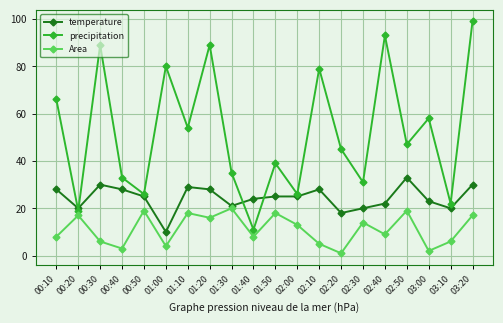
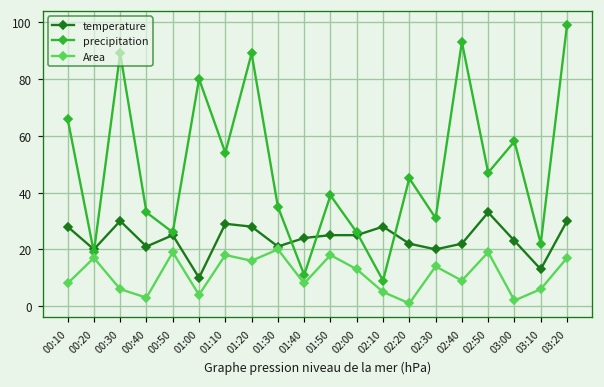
temperature, 00:40: 28 -> 21
precipitation, 02:10: 79 -> 9
temperature, 02:20: 18 -> 22
temperature, 03:10: 20 -> 13
